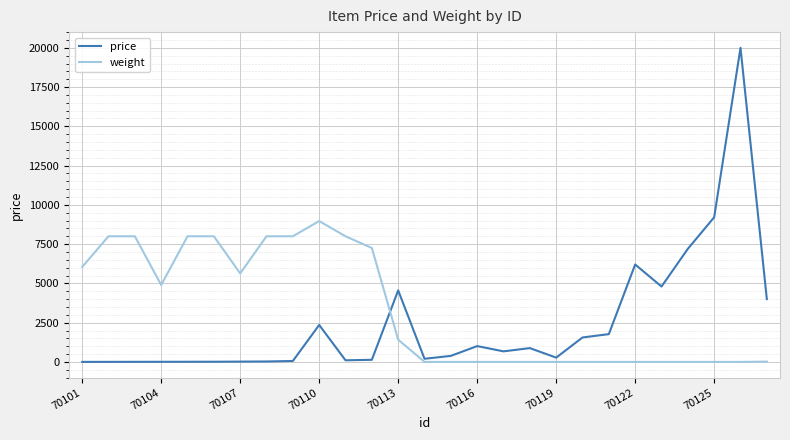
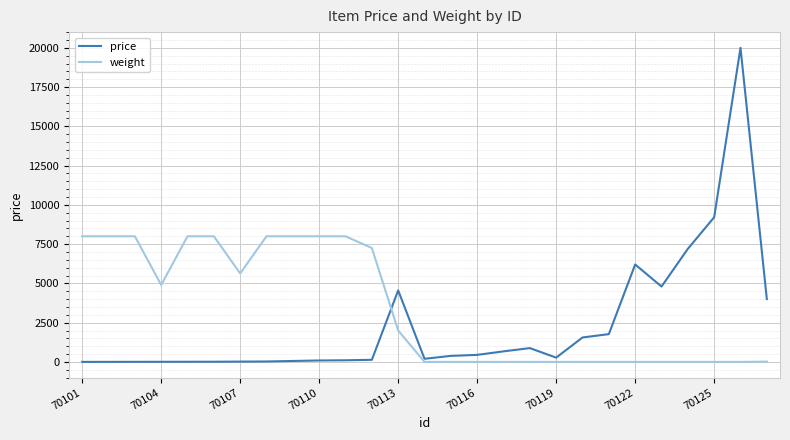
weight, 70101: 6000 -> 8000
price, 70110: 2400 -> 100
weight, 70110: 9000 -> 8000
weight, 70113: 1400 -> 2000
price, 70116: 1000 -> 400
